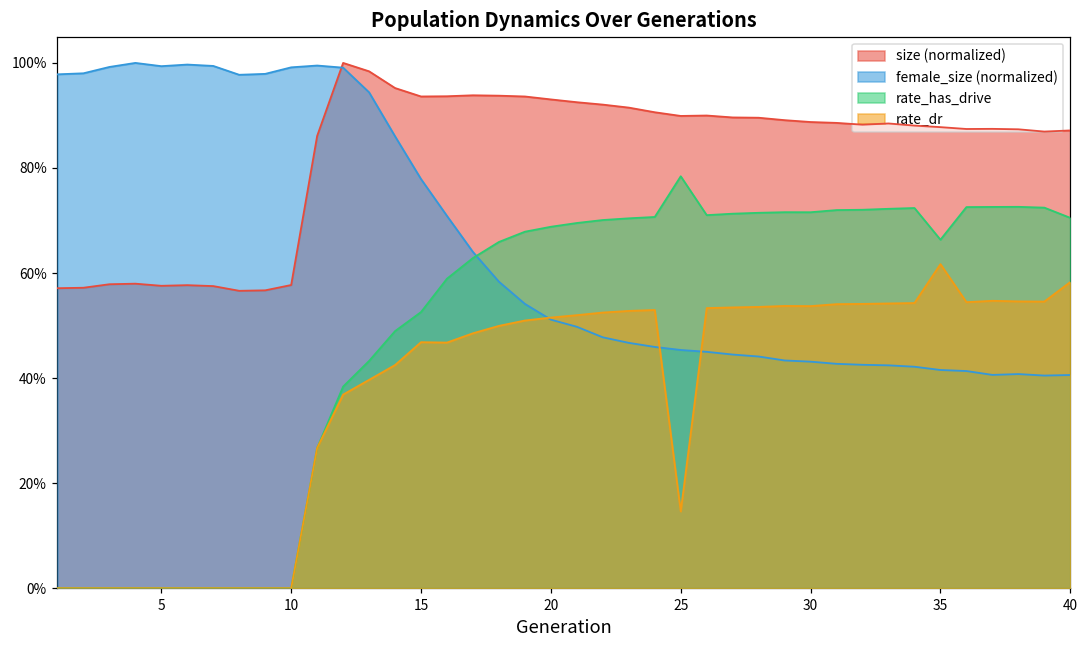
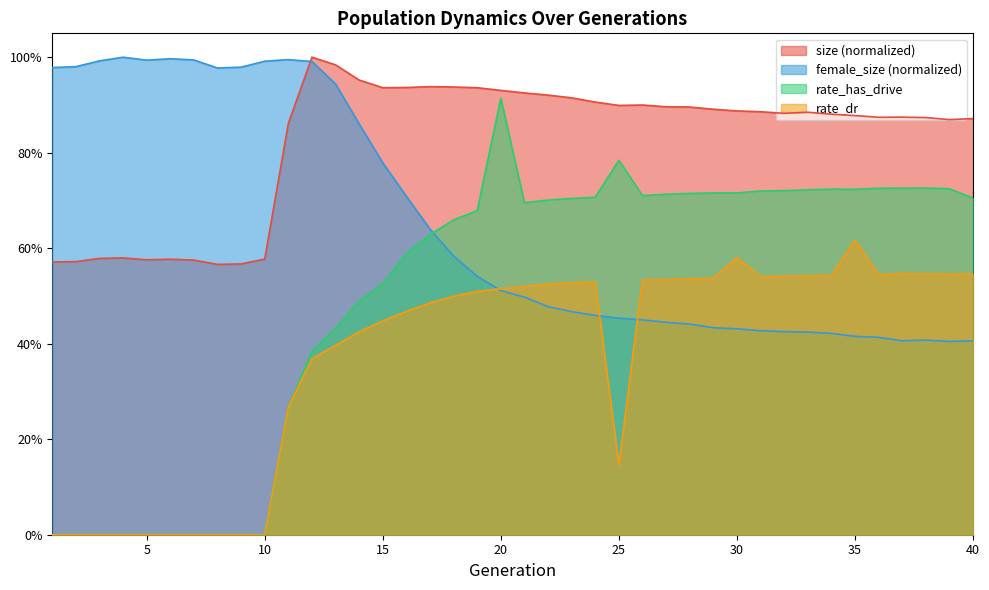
rate_dr, 15: 47% -> 45%
rate_has_drive, 20: 69% -> 91%
rate_dr, 30: 54% -> 58%
rate_has_drive, 35: 66% -> 72%
rate_dr, 40: 58% -> 55%
